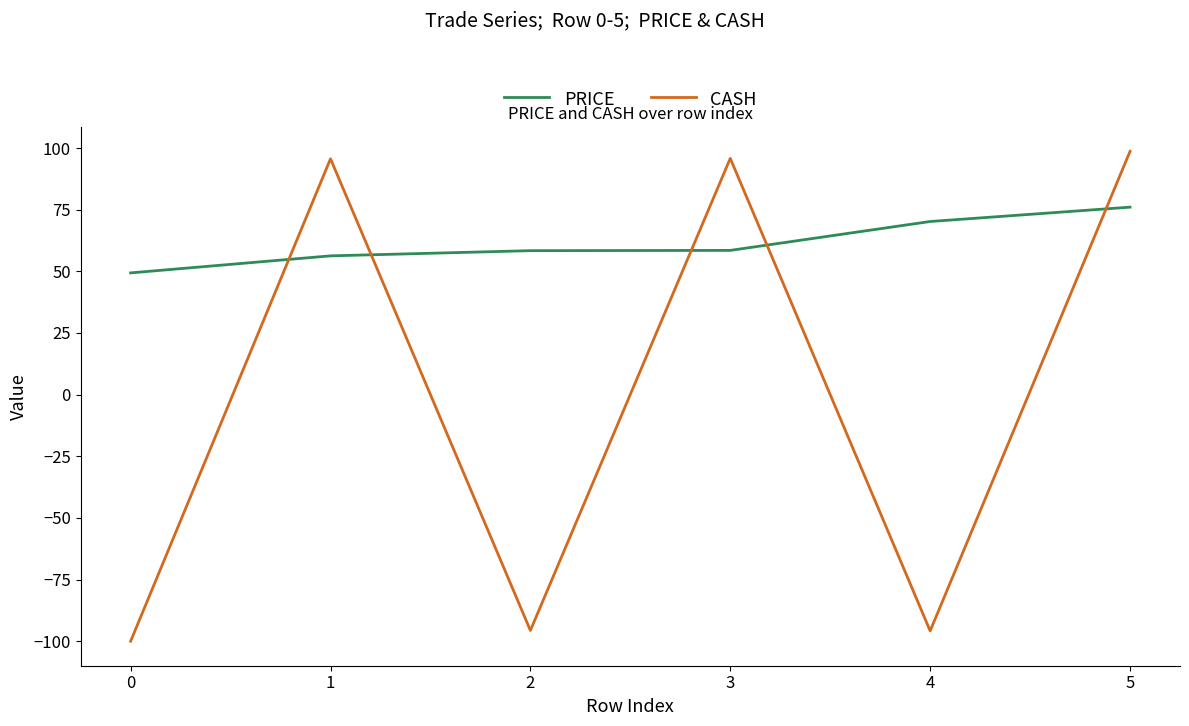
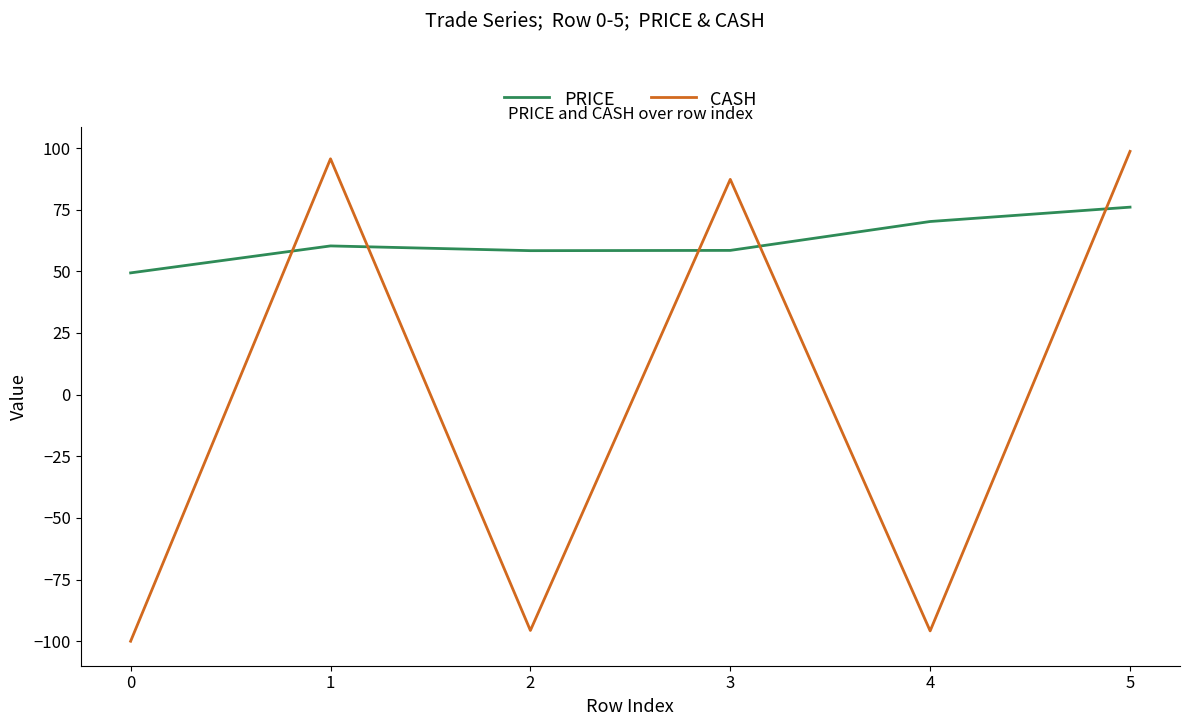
PRICE, 1: 56 -> 60
CASH, 3: 96 -> 87
